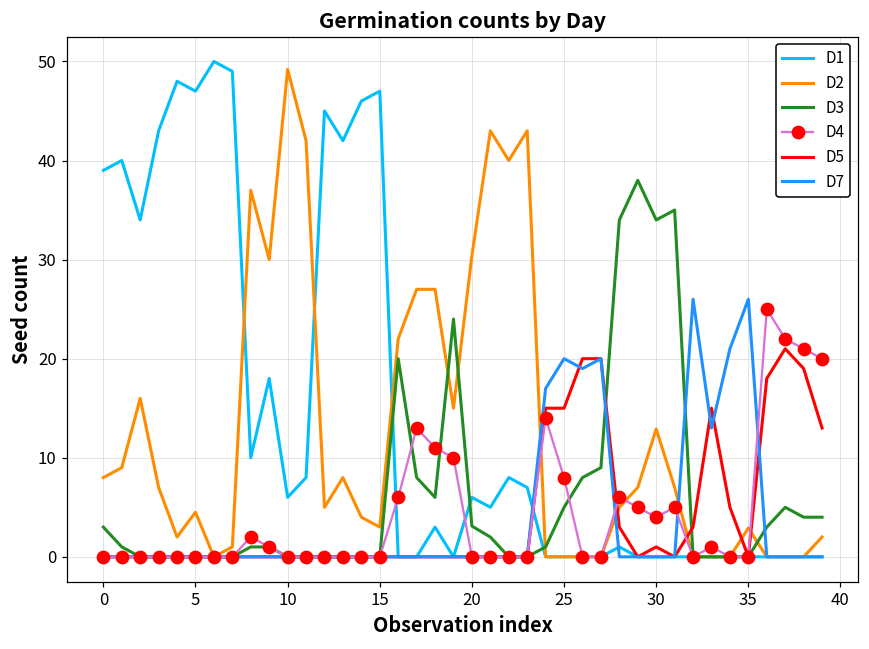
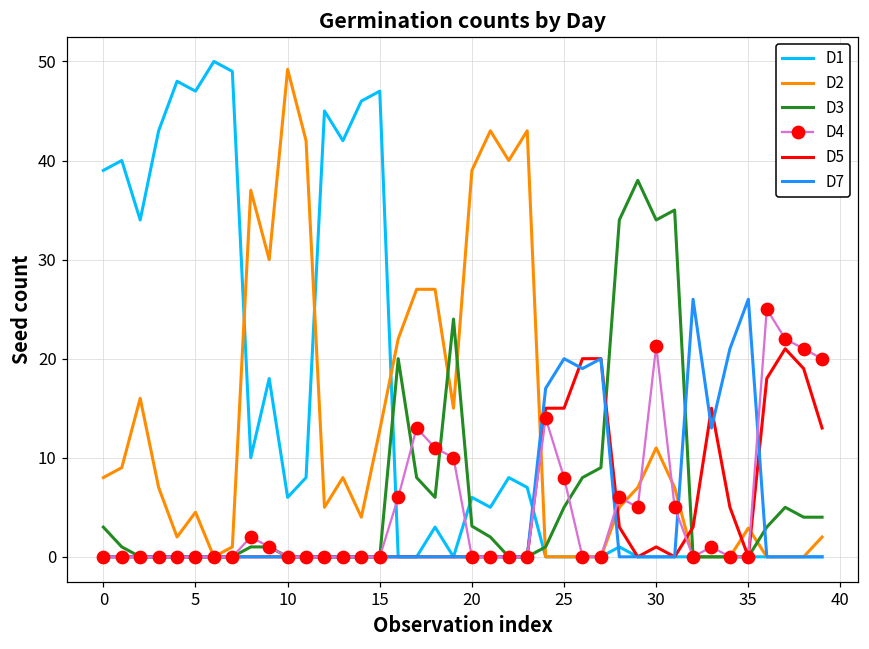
D2, 15: 3 -> 13
D2, 20: 30 -> 39
D2, 30: 13 -> 11
D4, 30: 4 -> 21
